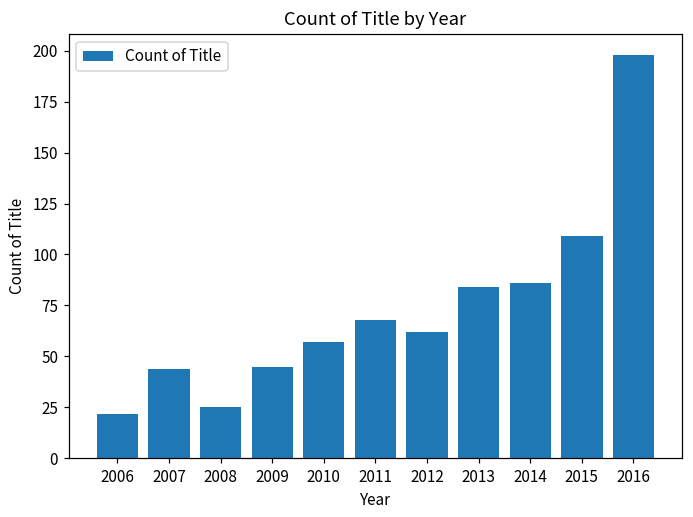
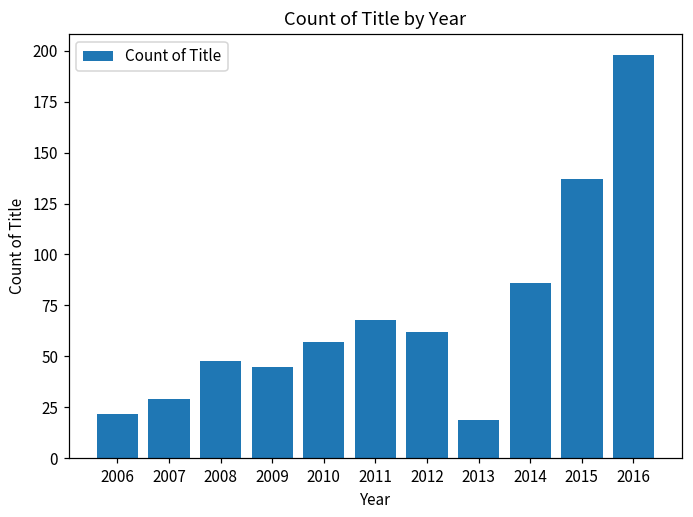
2007: 44 -> 29
2008: 25 -> 48
2013: 84 -> 19
2015: 109 -> 137
